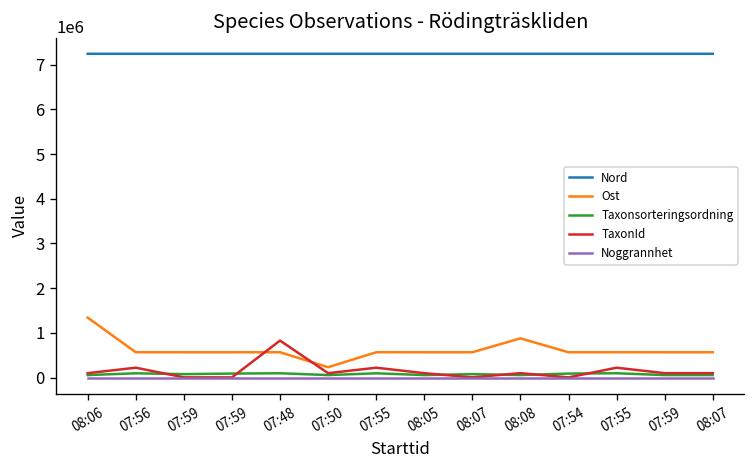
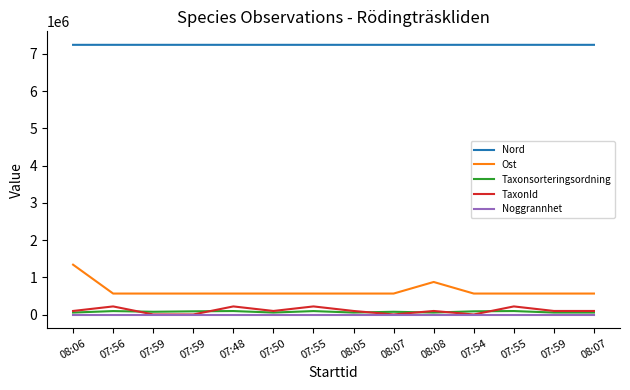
TaxonId, 07:48: 800000 -> 200000
Ost, 07:50: 200000 -> 600000
